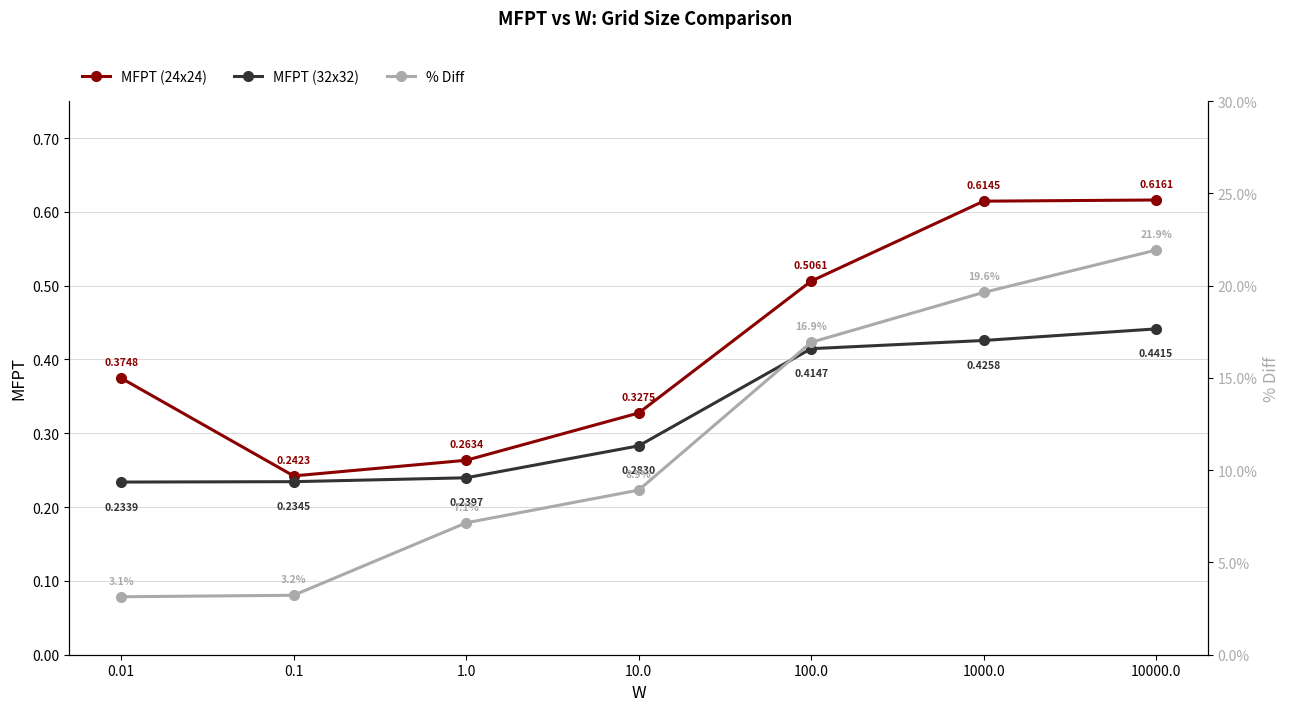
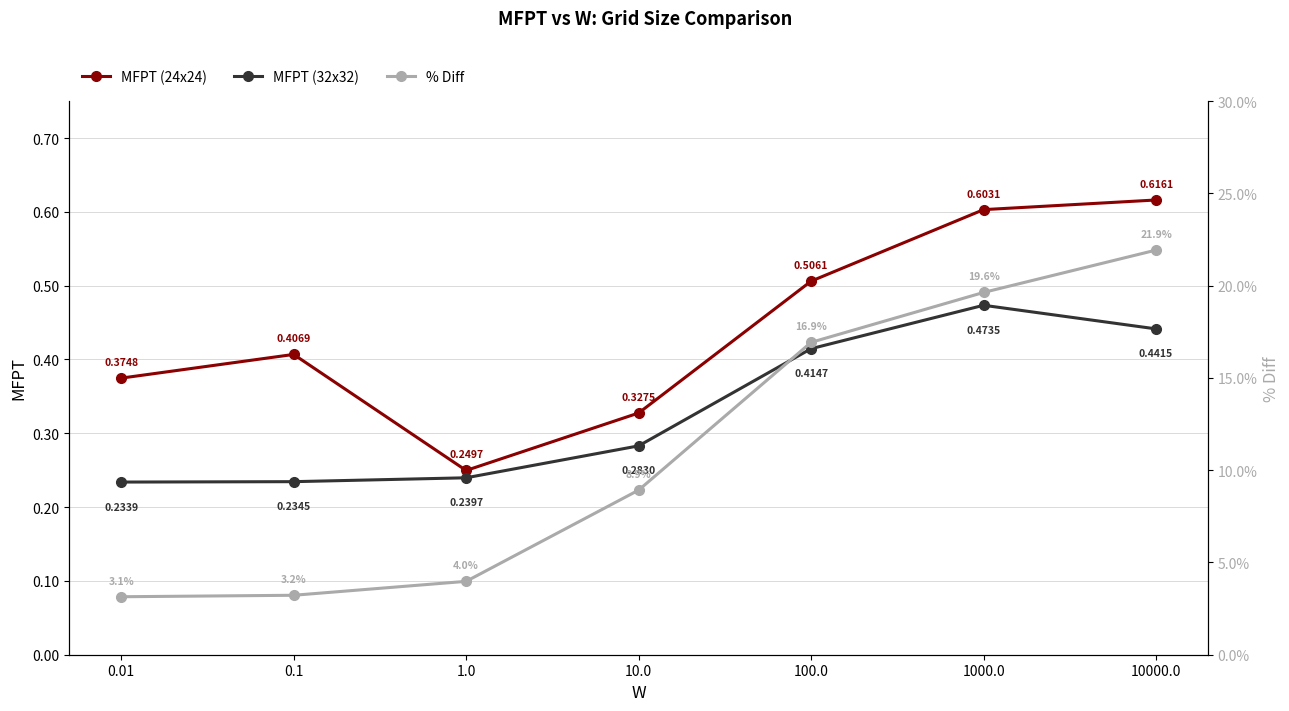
MFPT (24x24), 0.1: 0.2423 -> 0.4069
MFPT (24x24), 1.0: 0.2634 -> 0.2497
MFPT (24x24), 1000.0: 0.6145 -> 0.6031
MFPT (32x32), 1000.0: 0.4258 -> 0.4735
% Diff, 1.0: 7.1% -> 4.0%
